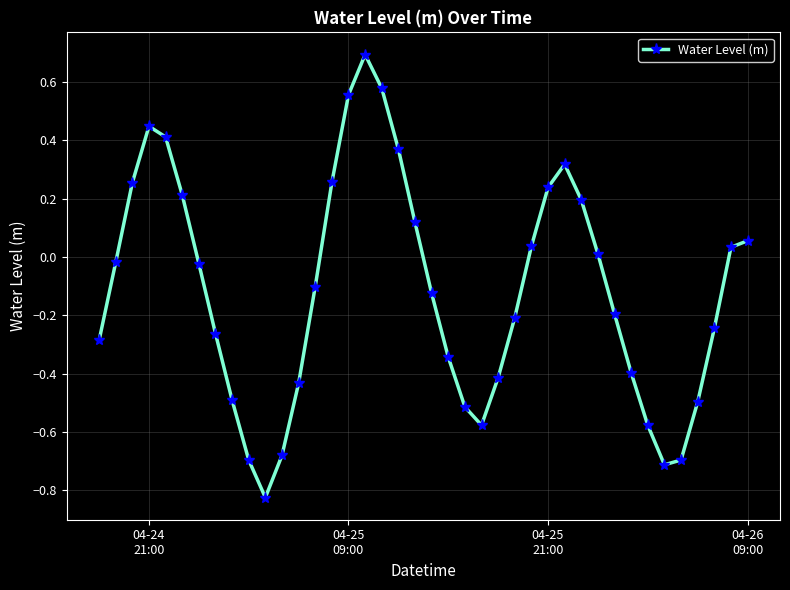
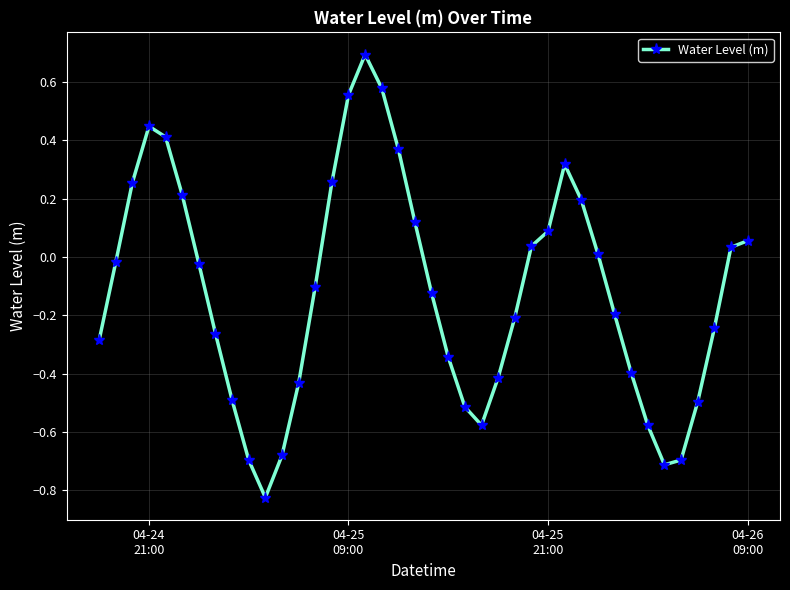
04-25 21:00: 0.24 -> 0.09
